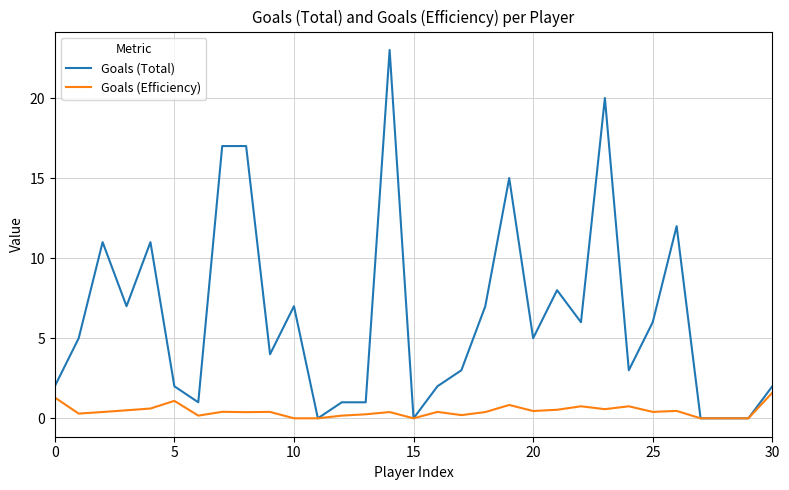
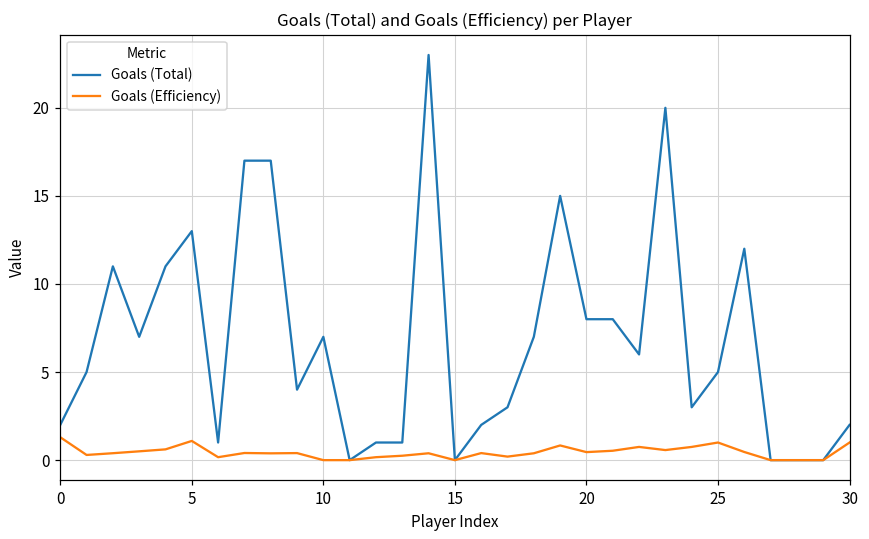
Goals (Total), 5: 2 -> 13
Goals (Total), 20: 5 -> 8
Goals (Total), 25: 6 -> 5
Goals (Efficiency), 25: 0.4 -> 1.0
Goals (Efficiency), 30: 1.6 -> 1.0
